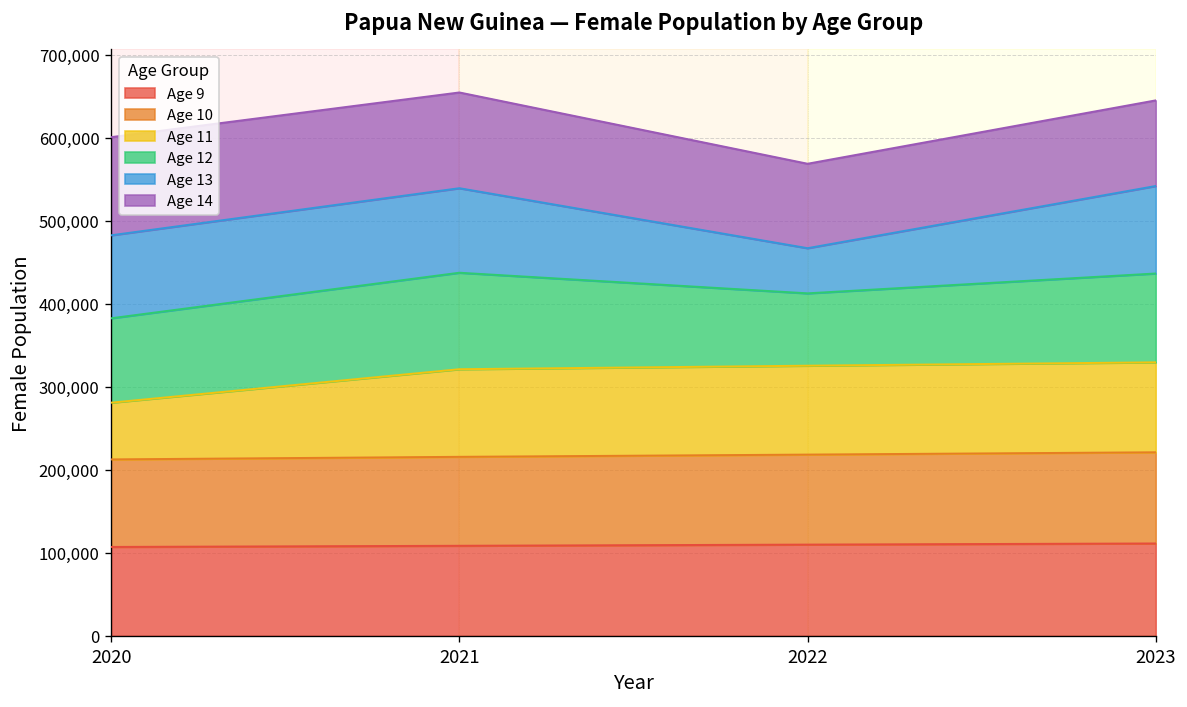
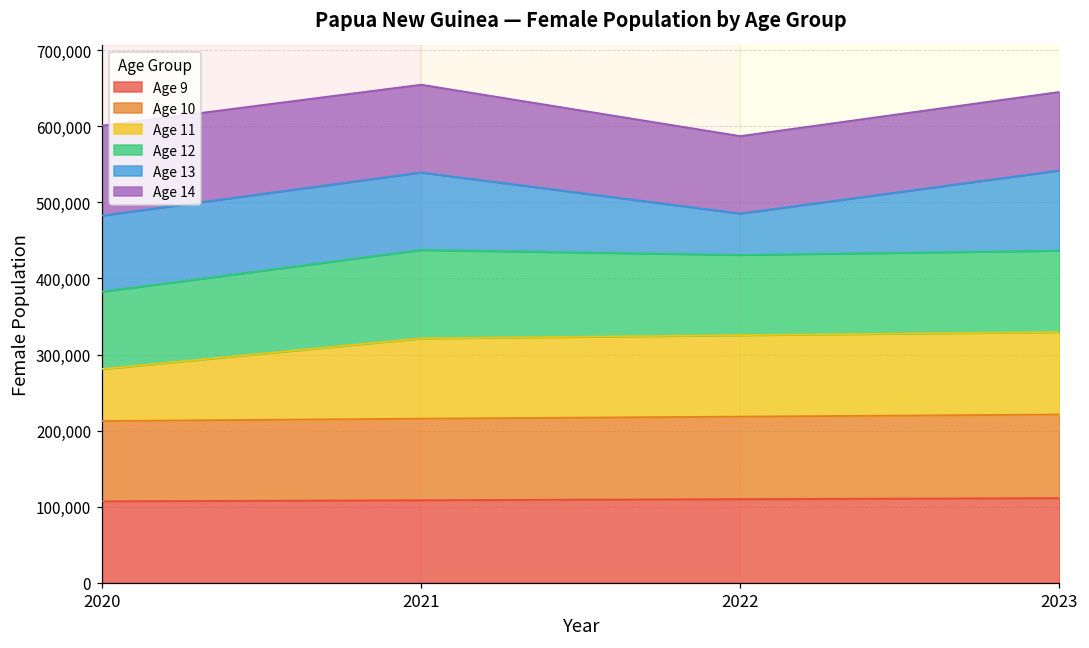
Age 12, 2022: 90,000 -> 110,000
